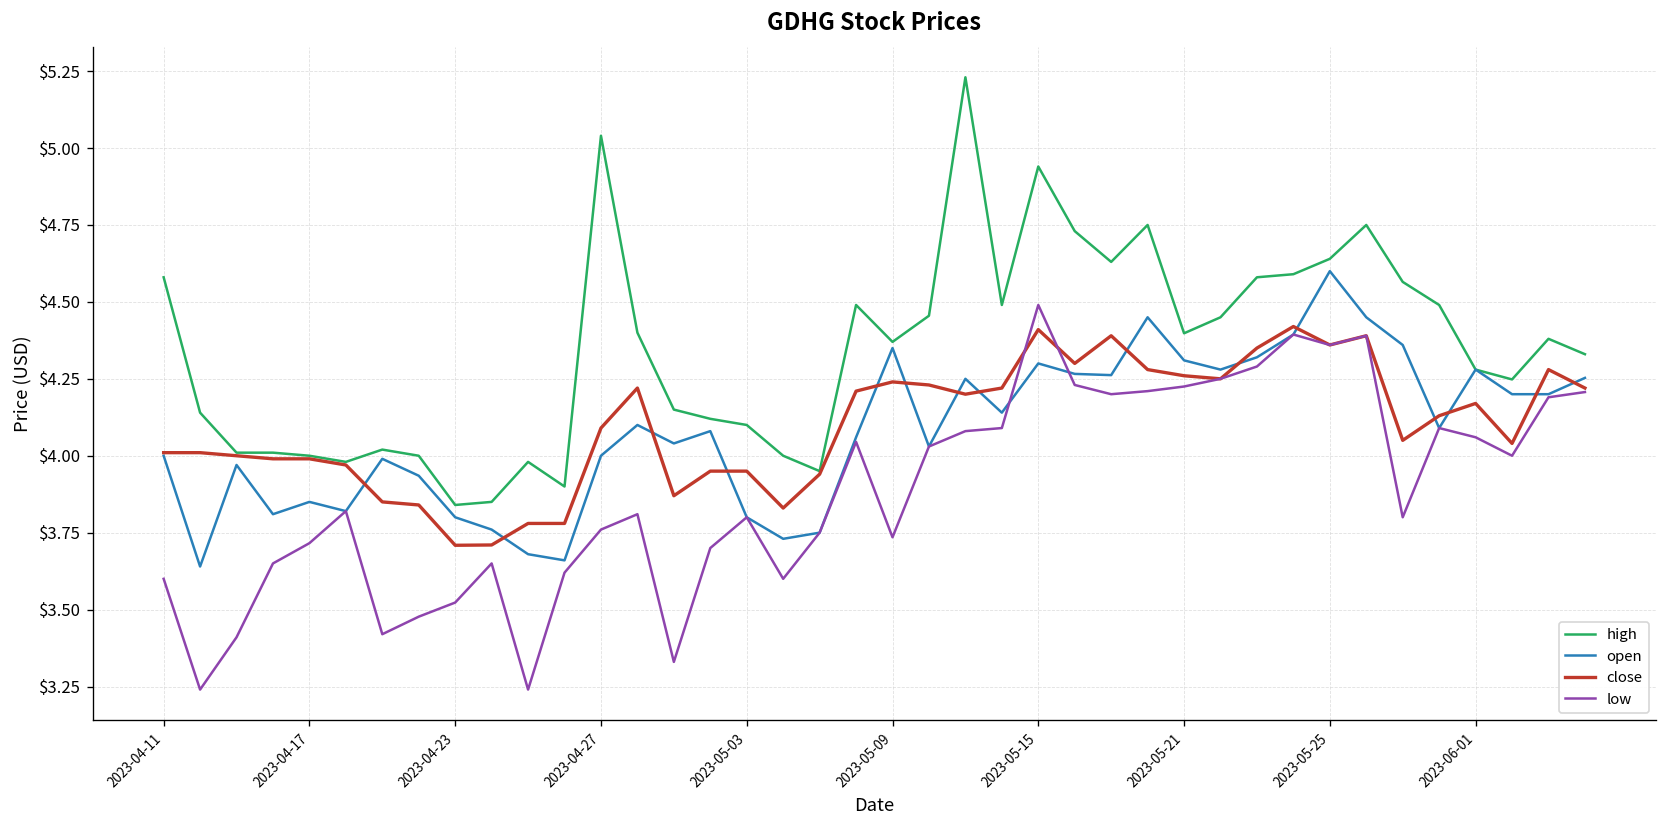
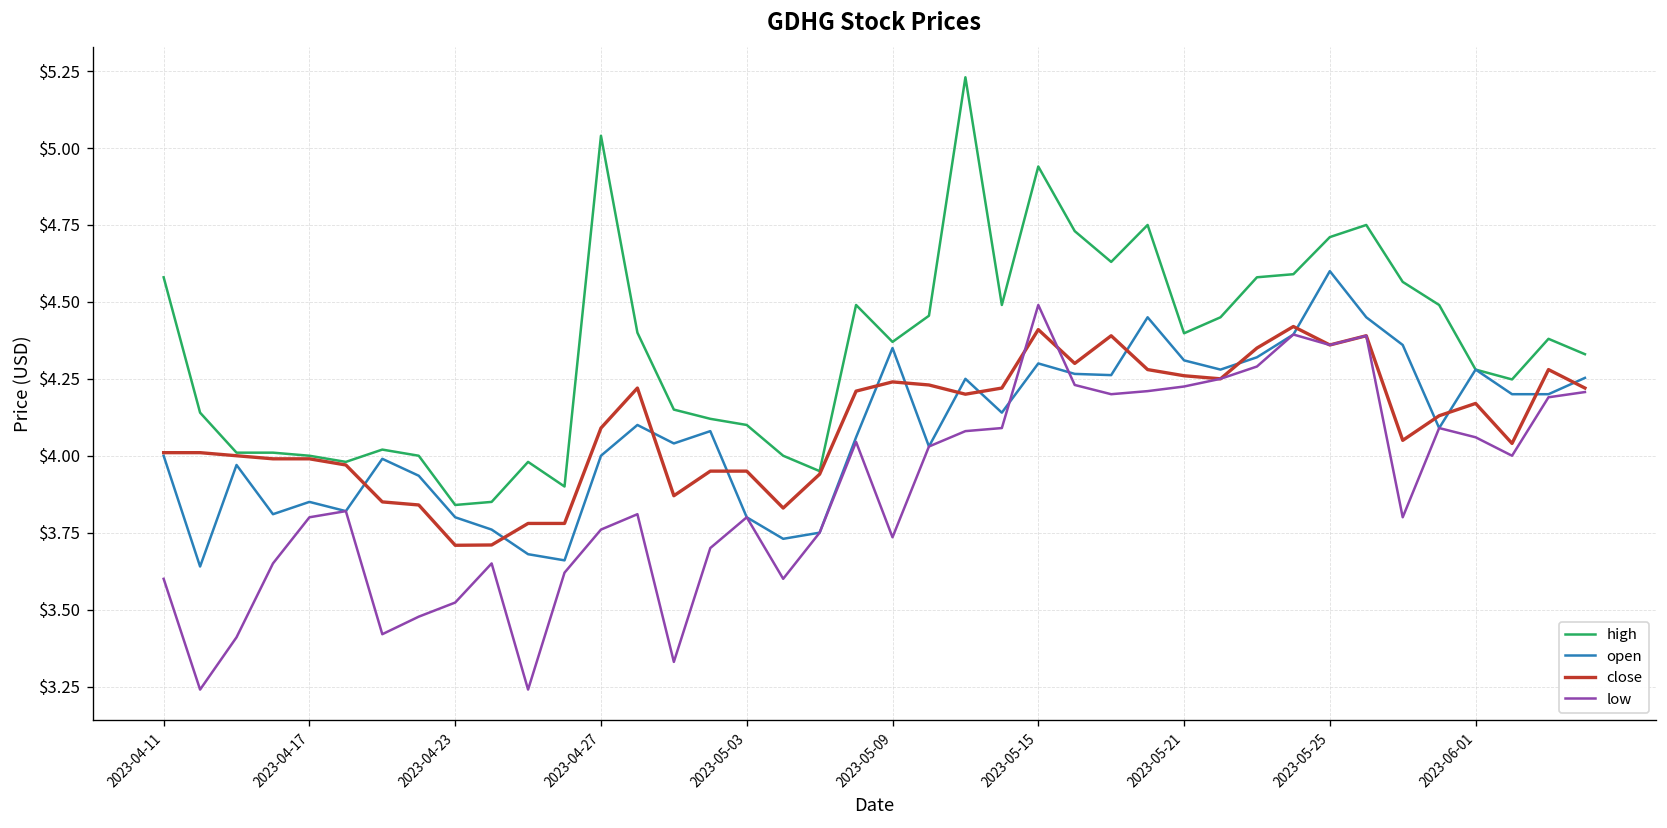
low, 2023-04-17: $3.72 -> $3.80
high, 2023-05-25: $4.64 -> $4.71
